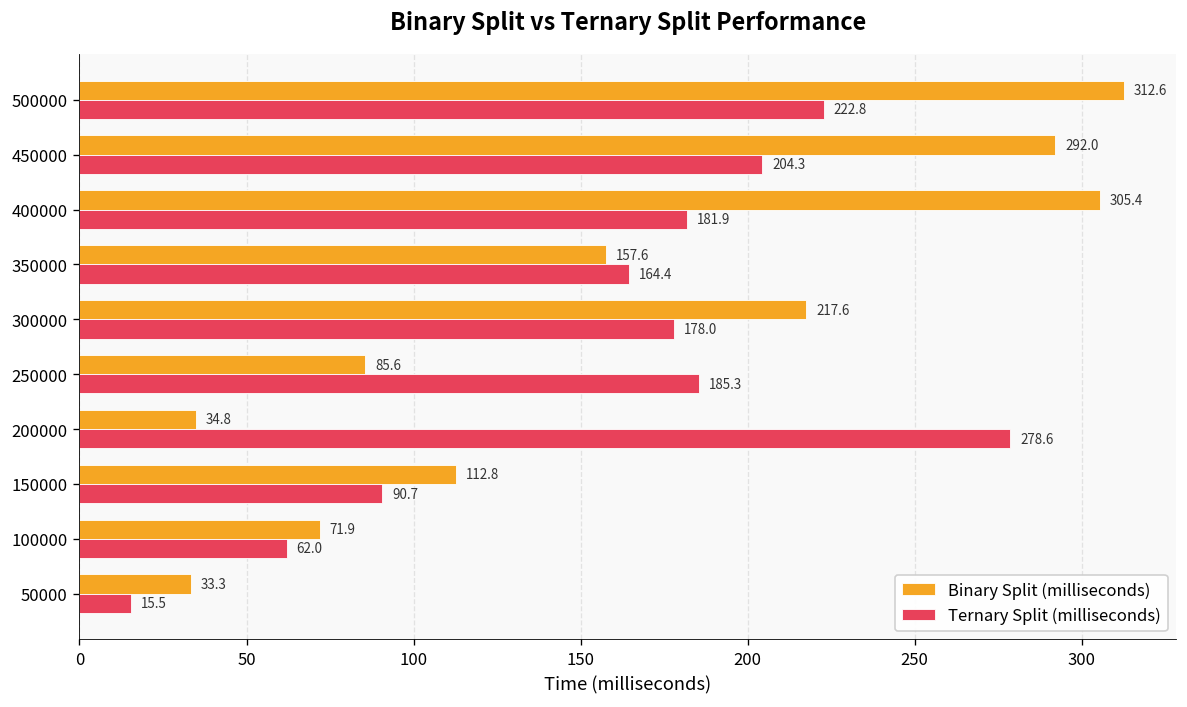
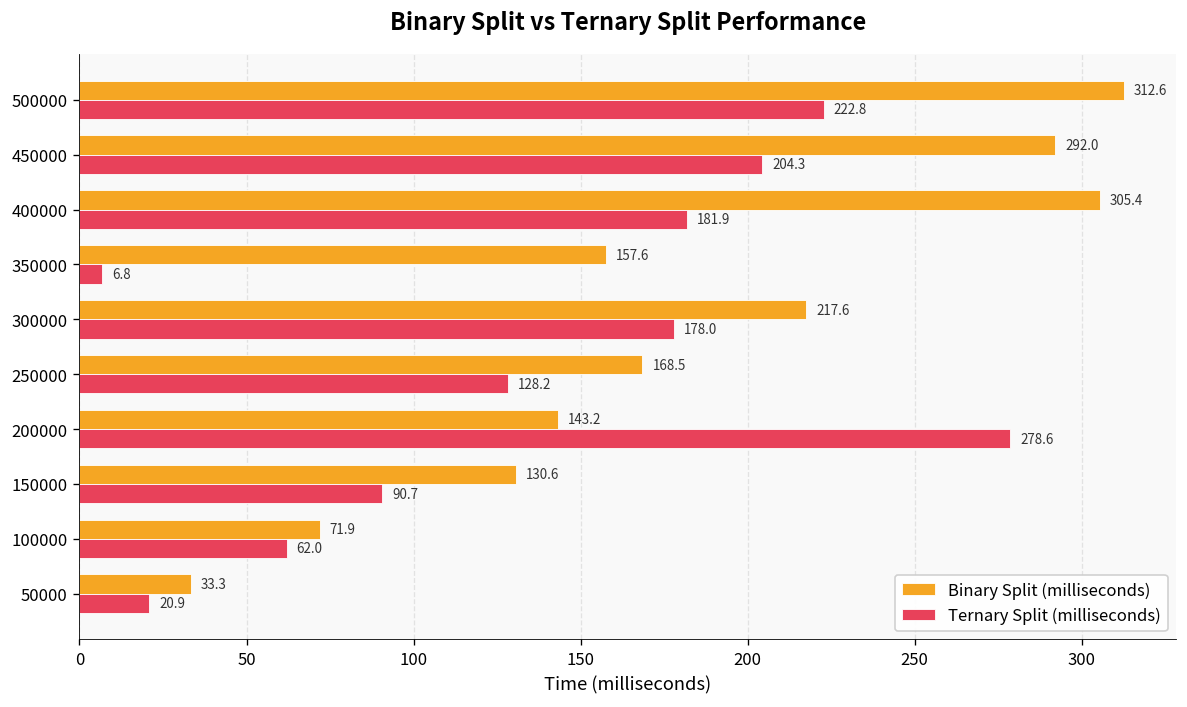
Ternary Split (milliseconds), 350000: 164.4 -> 6.8
Binary Split (milliseconds), 250000: 85.6 -> 168.5
Ternary Split (milliseconds), 250000: 185.3 -> 128.2
Binary Split (milliseconds), 200000: 34.8 -> 143.2
Binary Split (milliseconds), 150000: 112.8 -> 130.6
Ternary Split (milliseconds), 50000: 15.5 -> 20.9
